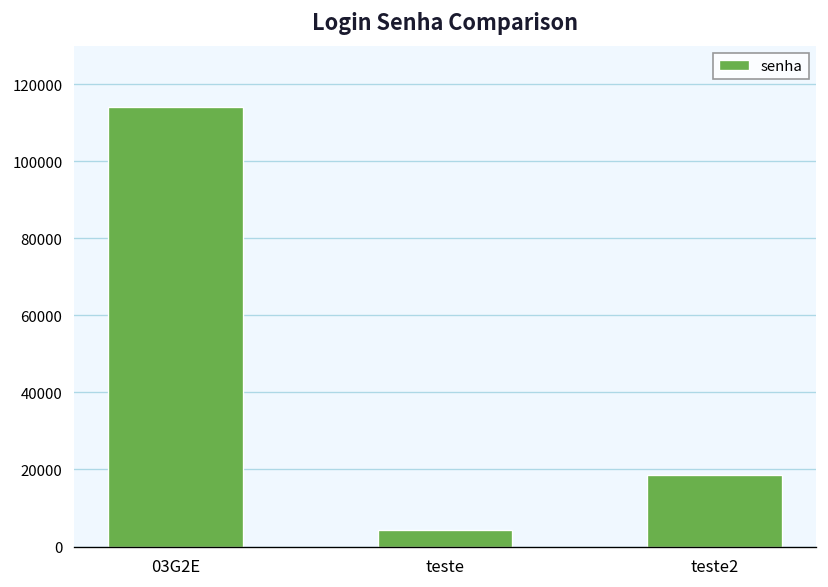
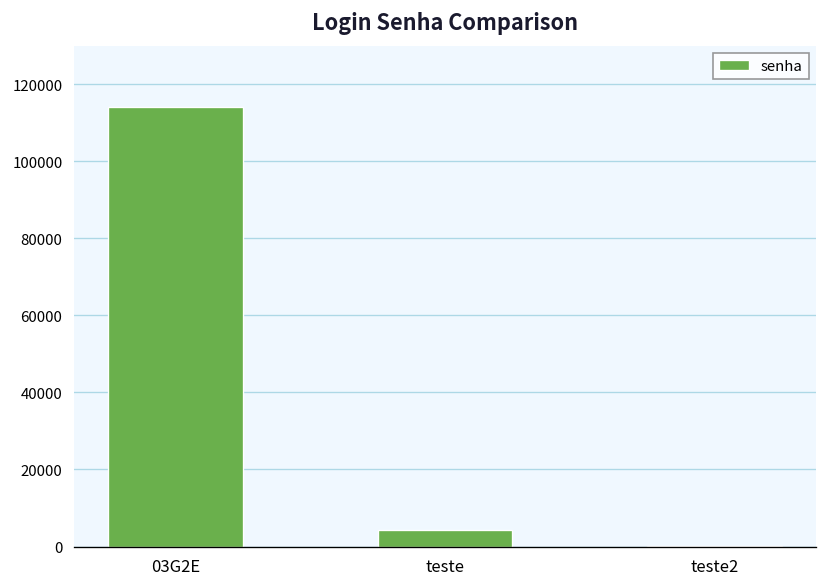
teste2: 18000 -> 0
